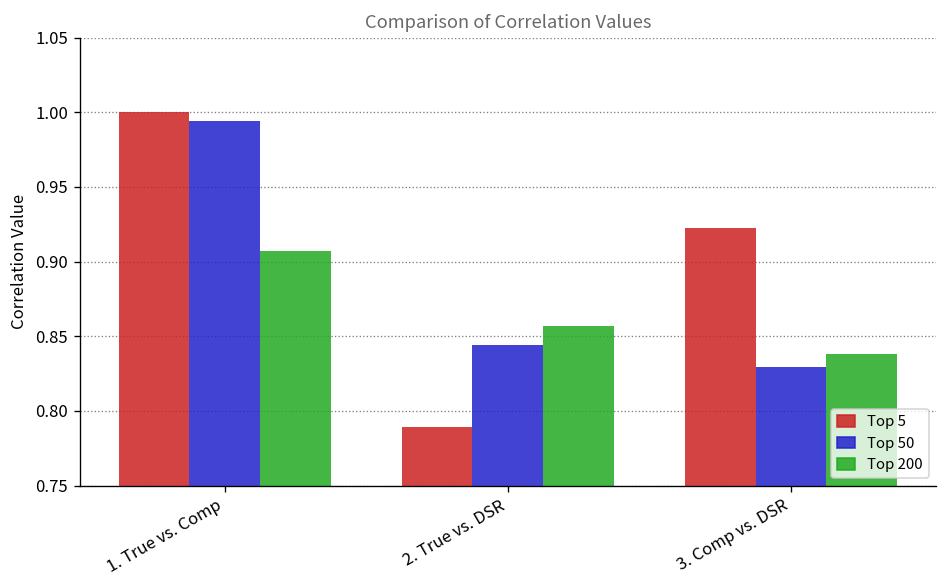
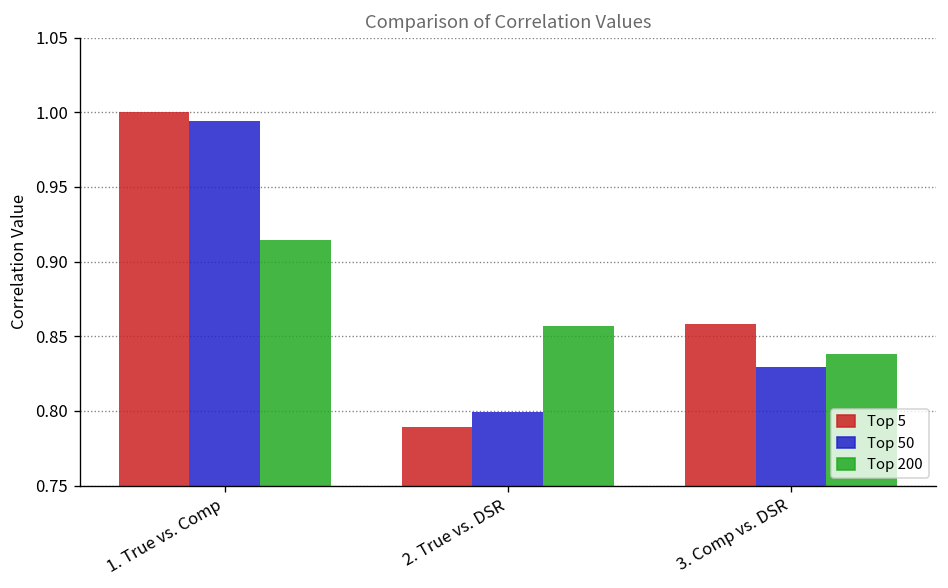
Top 200, 1. True vs. Comp: 0.907 -> 0.914
Top 50, 2. True vs. DSR: 0.844 -> 0.799
Top 5, 3. Comp vs. DSR: 0.922 -> 0.859
